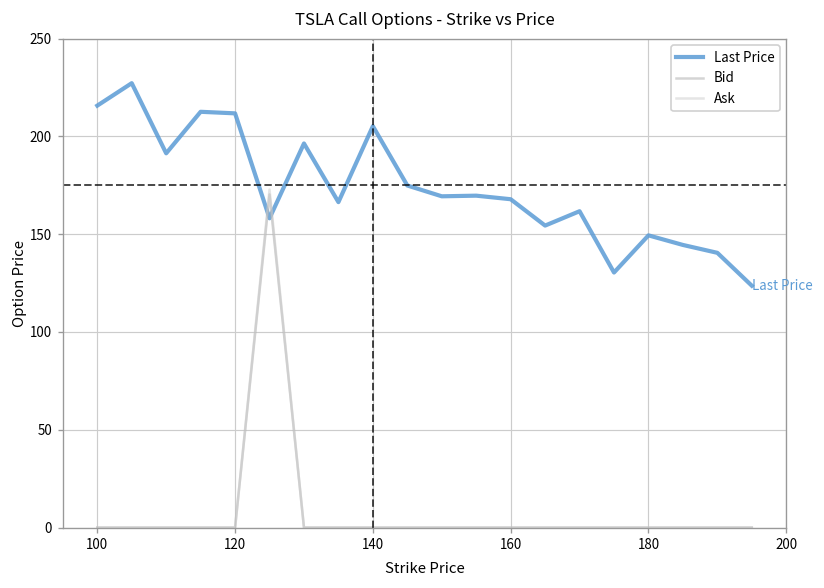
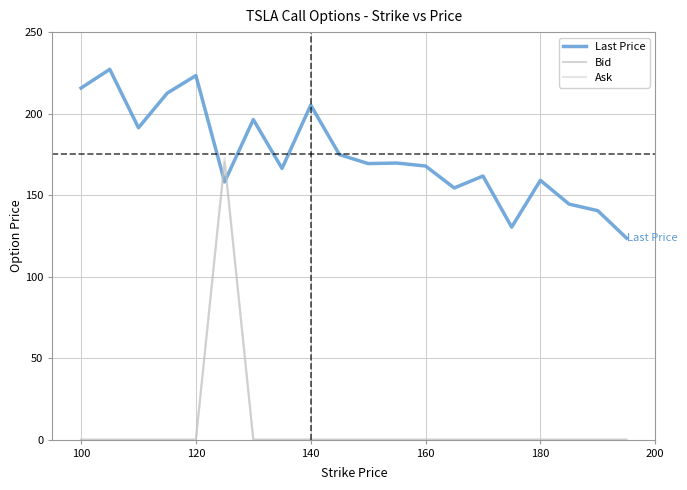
Last Price, 120: 212 -> 223
Last Price, 180: 149 -> 159
